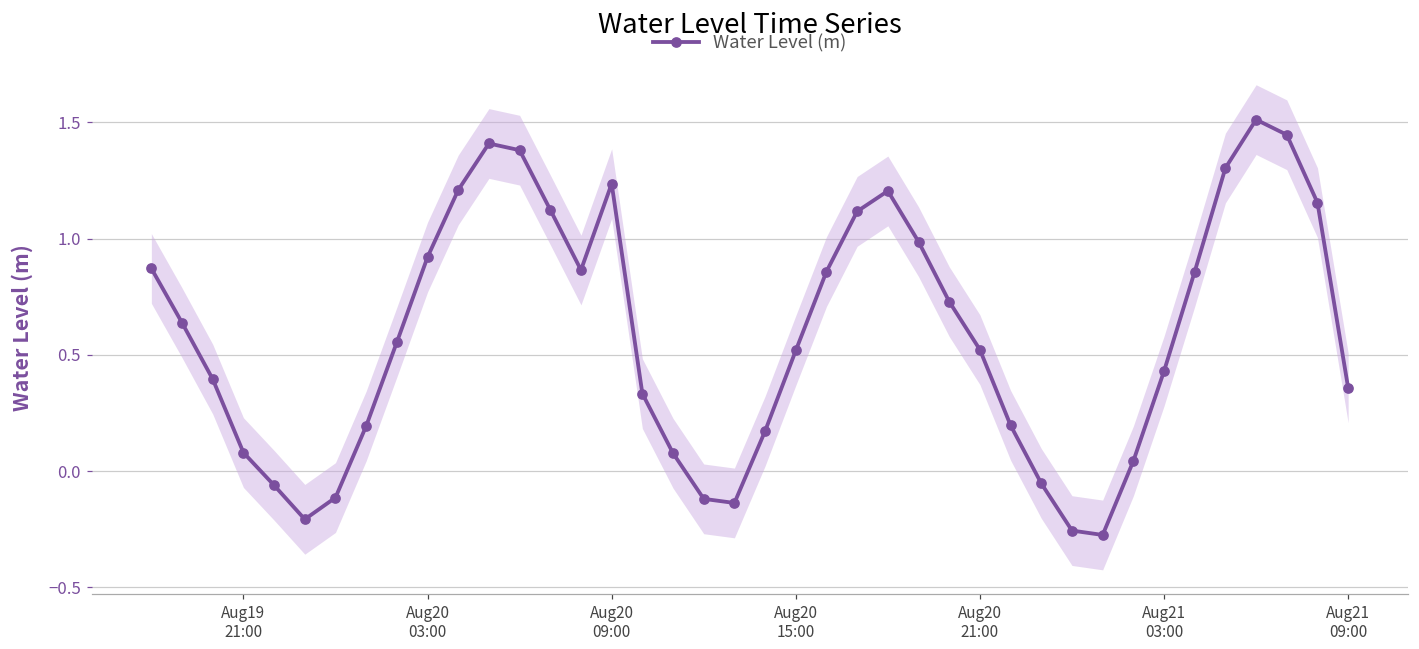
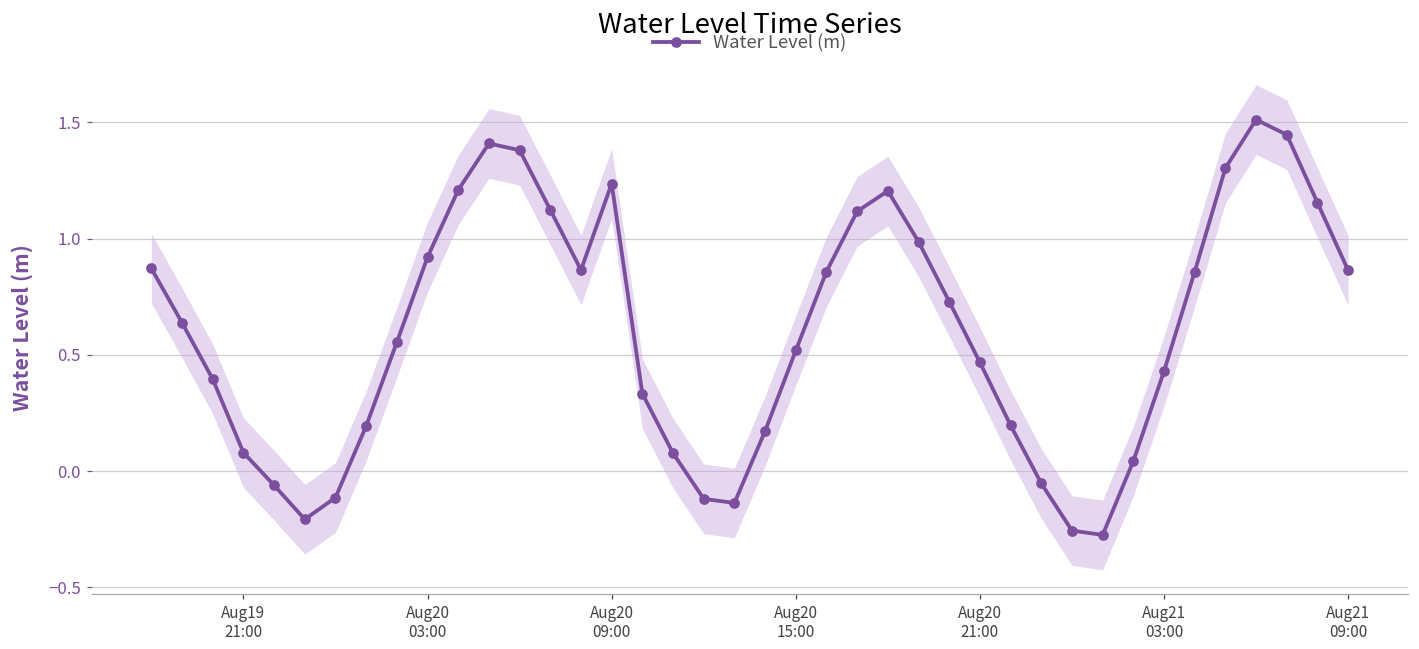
Water Level (m), Aug20 21:00: 0.52 -> 0.47
Water Level (m), Aug21 09:00: 0.36 -> 0.86
